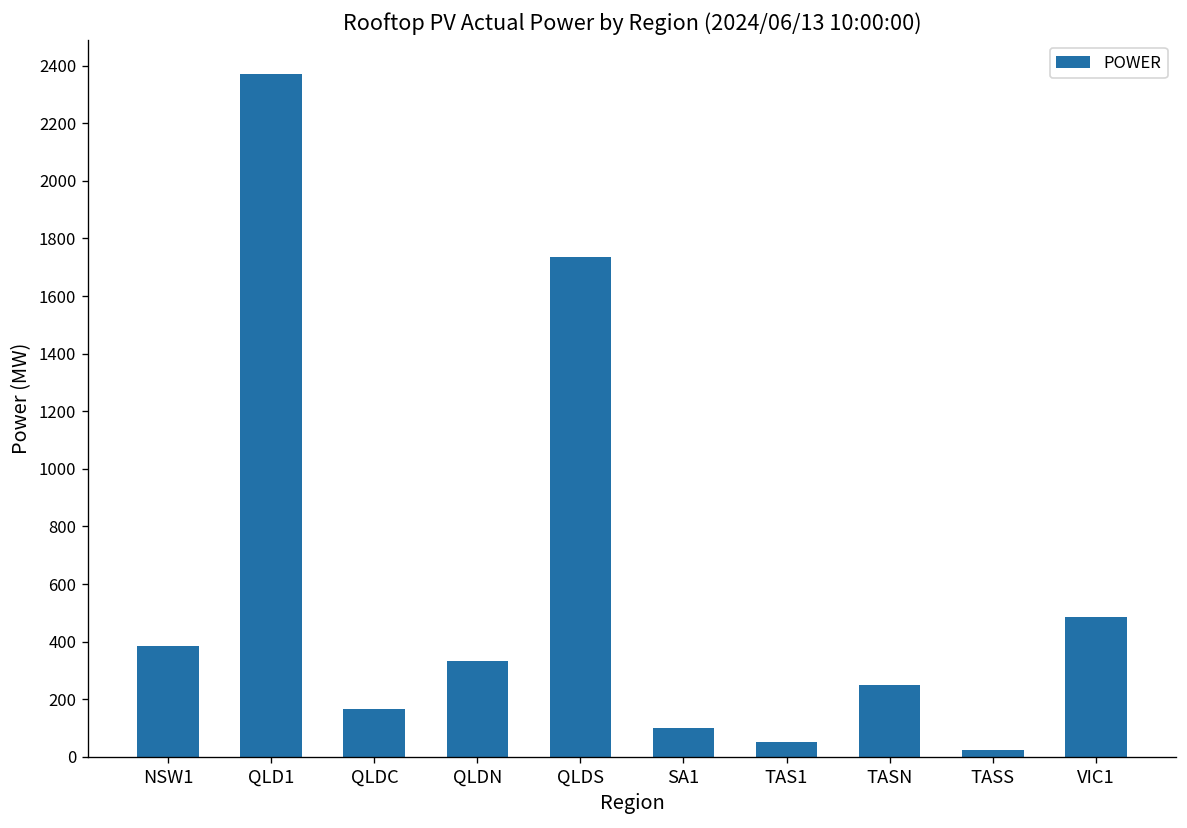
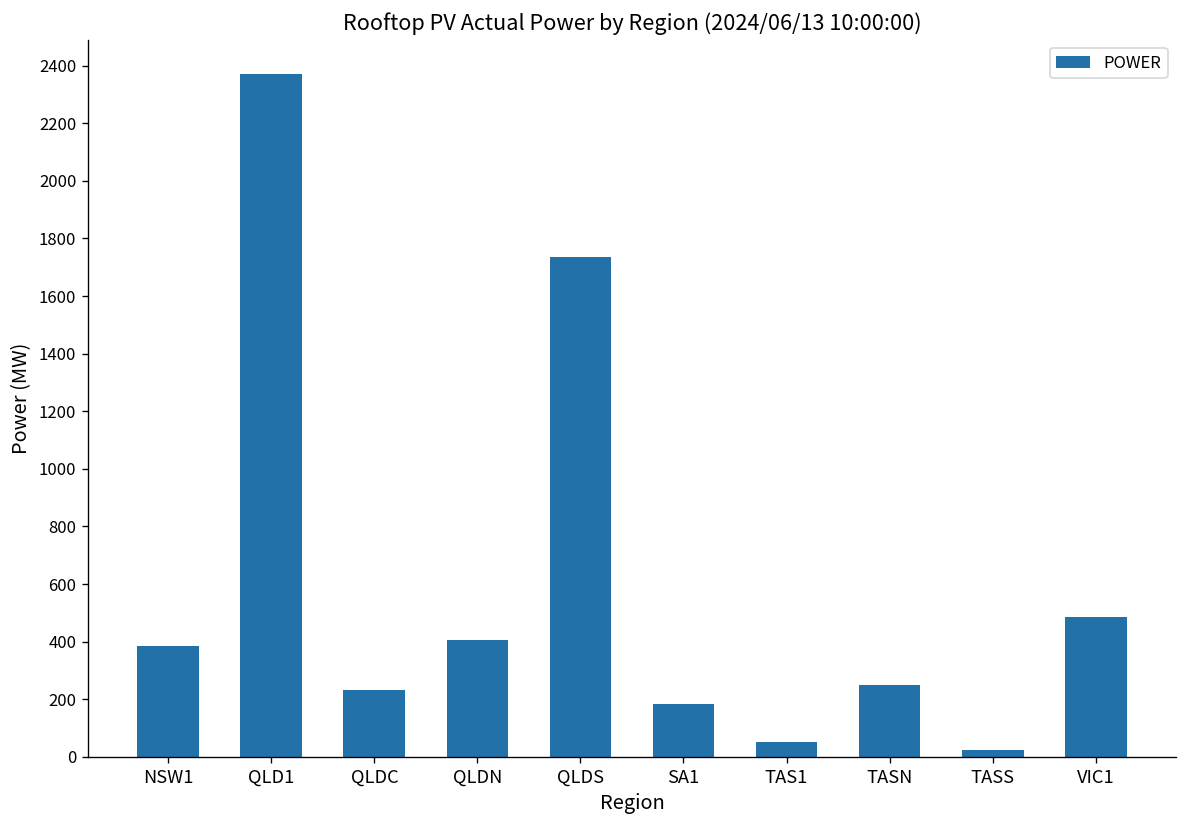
QLDC: 160 -> 230
QLDN: 330 -> 410
SA1: 100 -> 180
